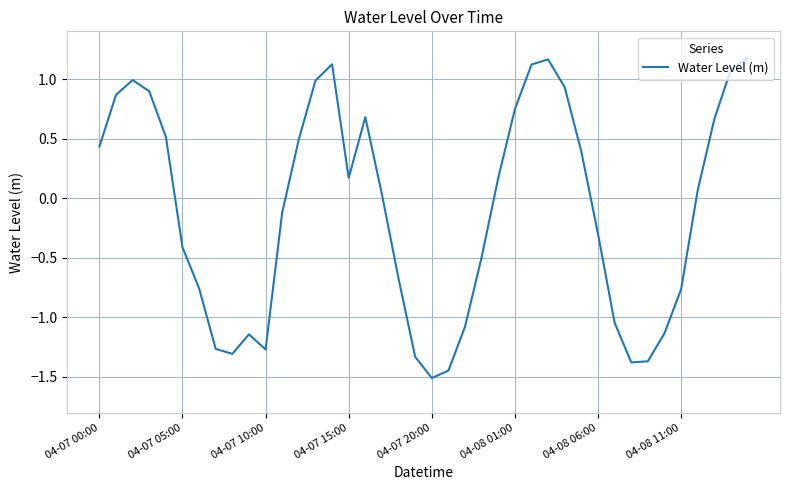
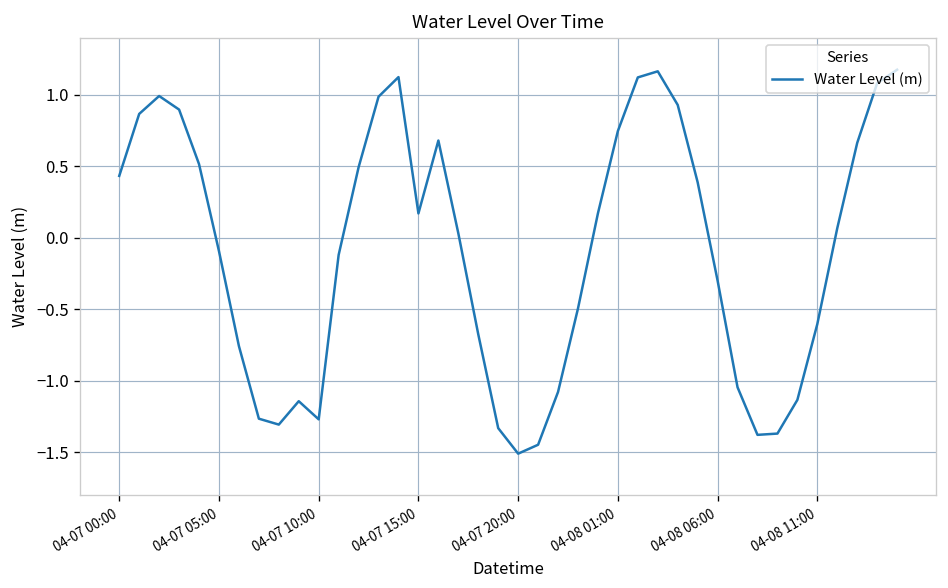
04-07 05:00: -0.41 -> -0.09
04-08 11:00: -0.76 -> -0.60
